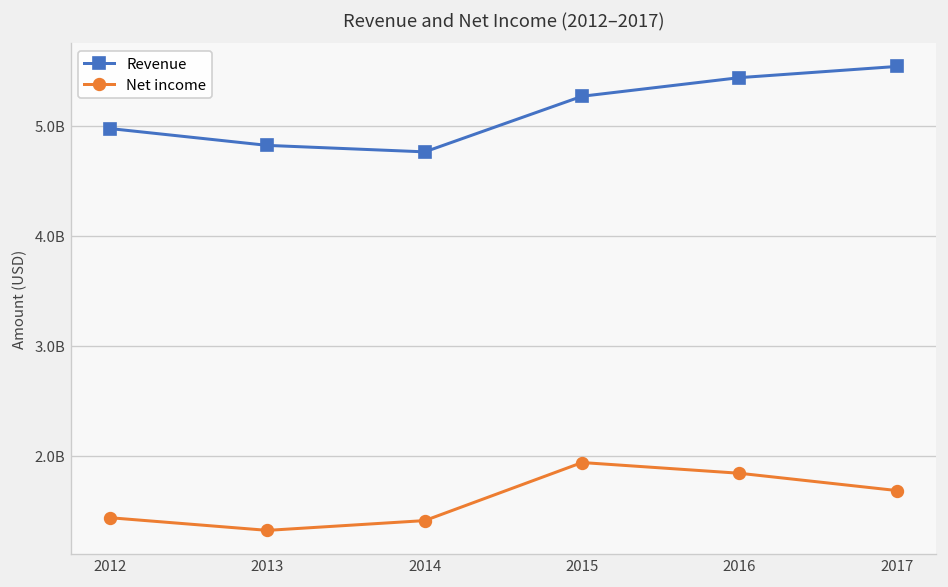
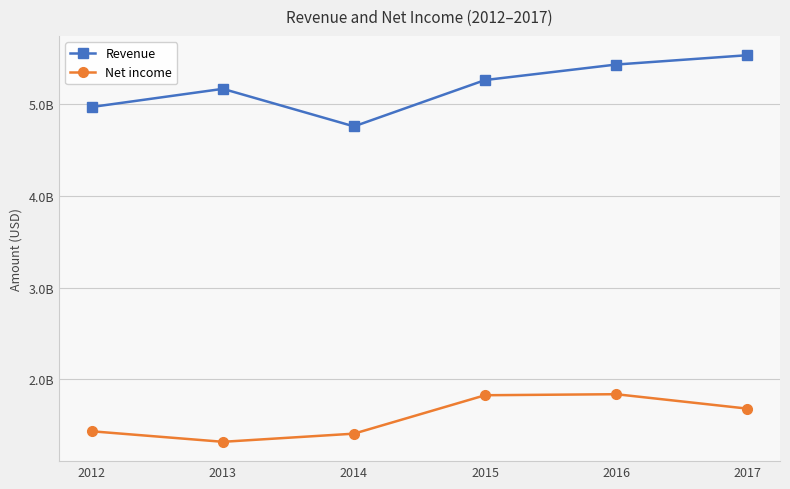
Revenue, 2013: 4800000000 -> 5200000000
Net income, 2015: 1900000000 -> 1800000000
